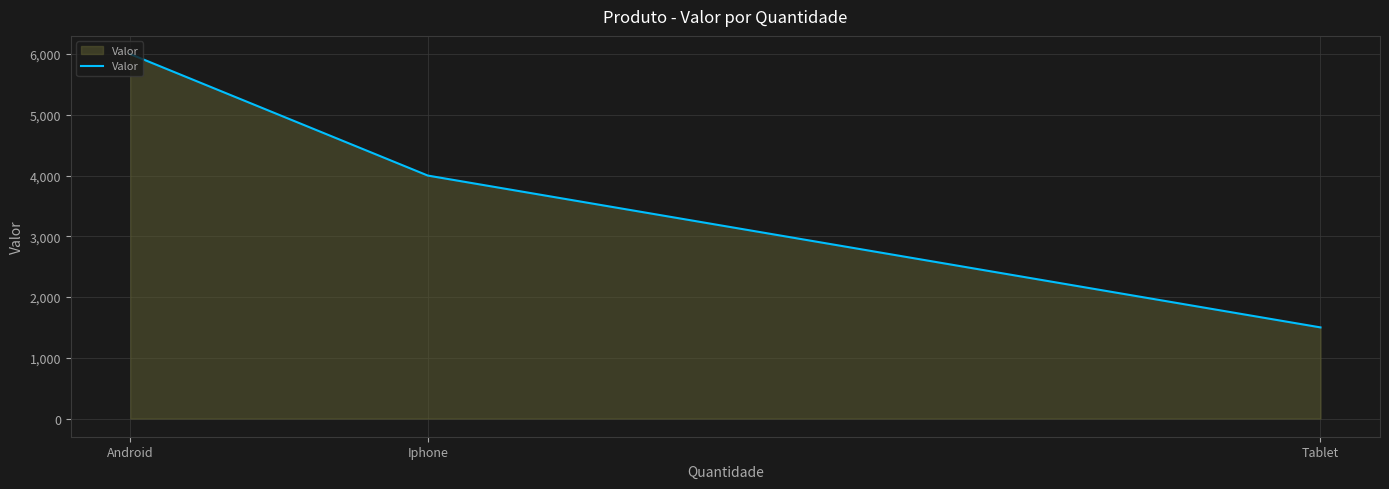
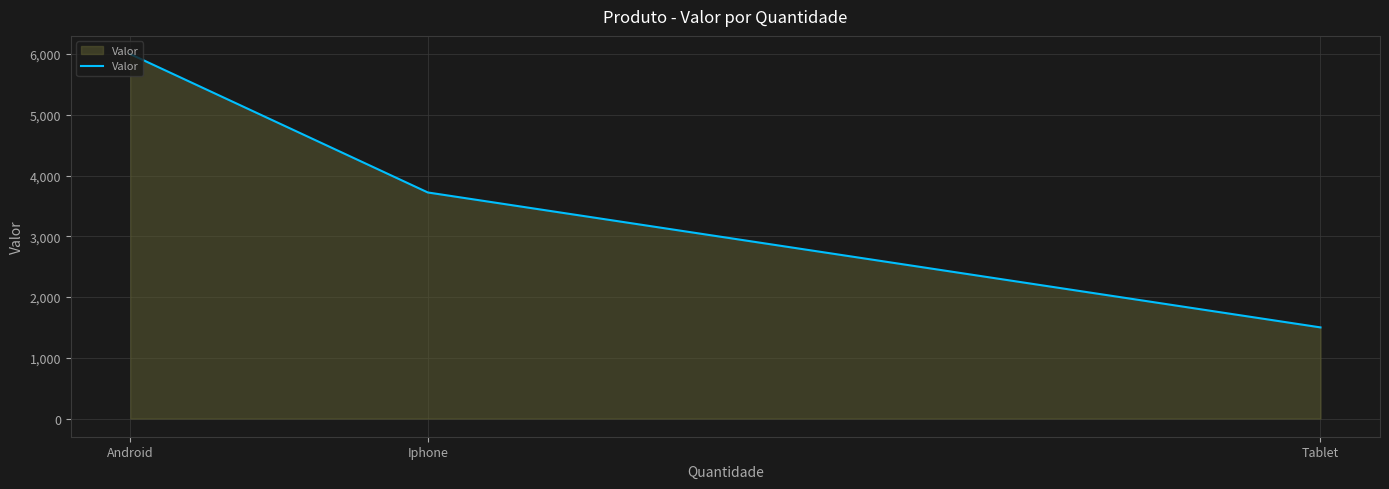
Iphone: 4,000 -> 3,700
